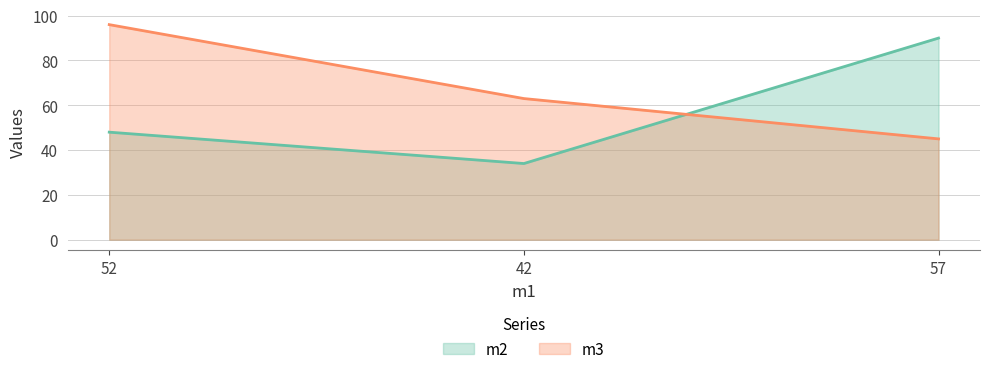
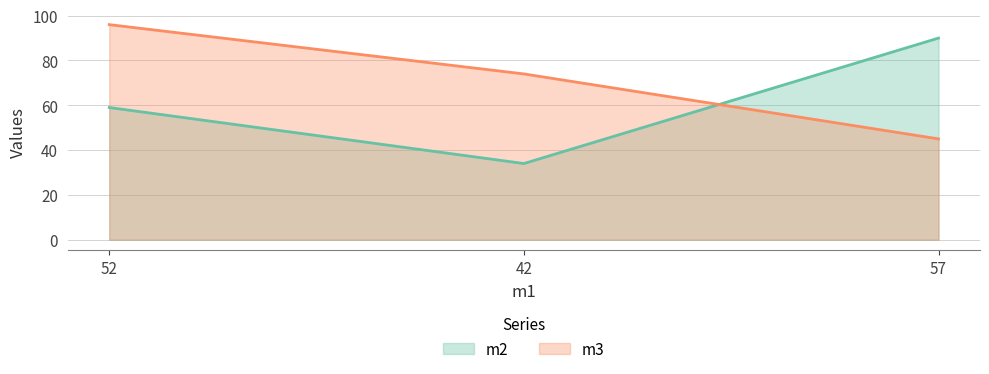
m2, 52: 48 -> 59
m3, 42: 63 -> 74
